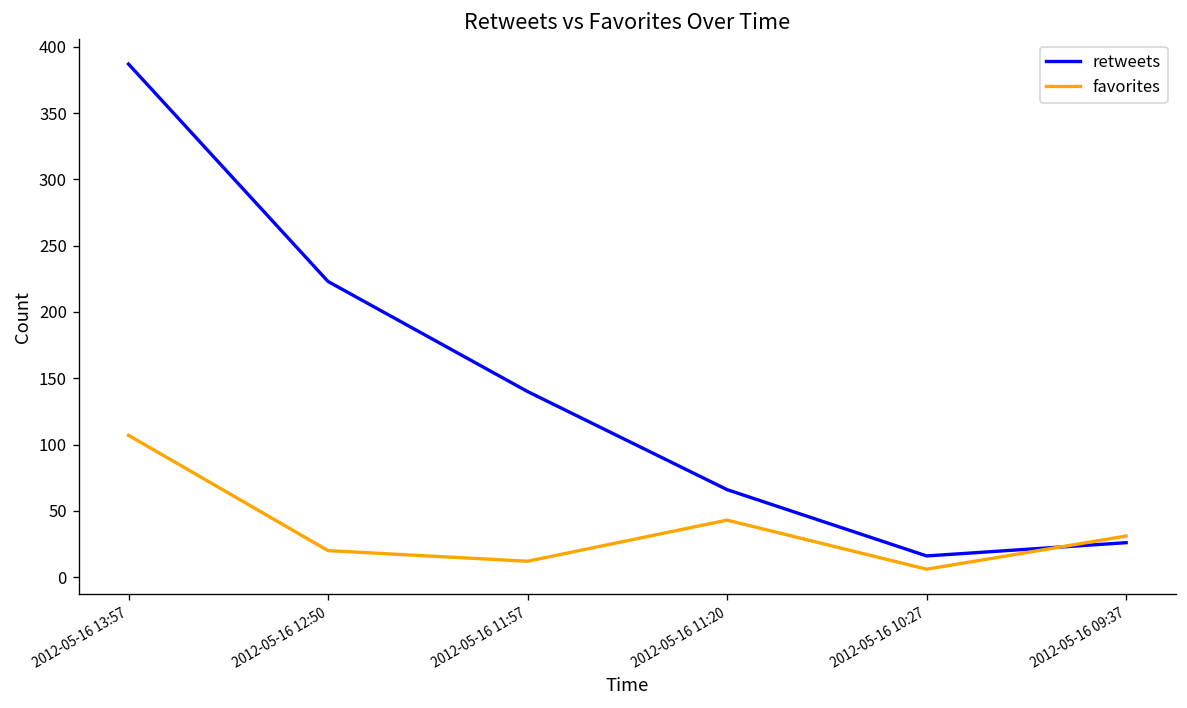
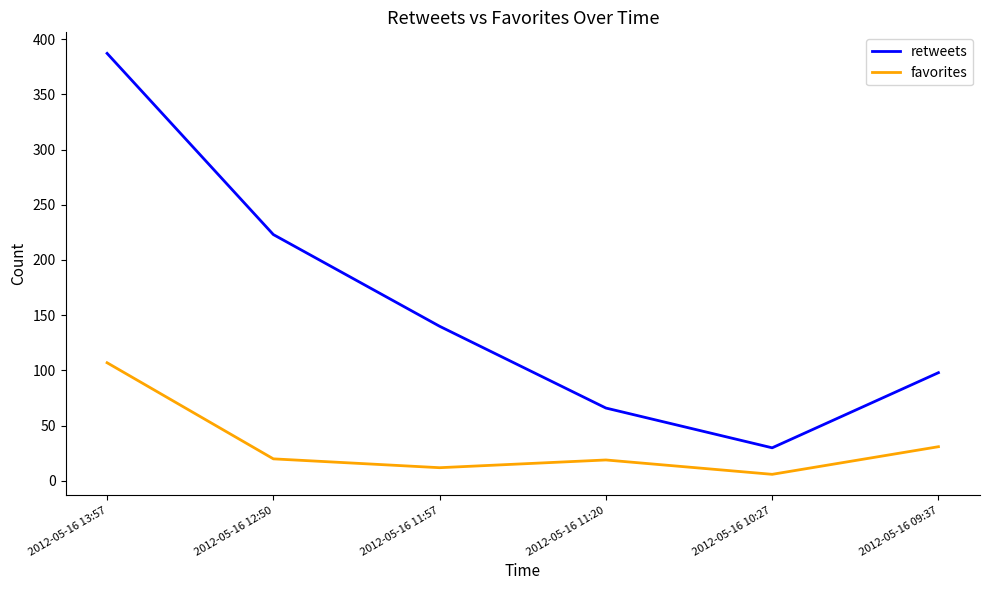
favorites, 2012-05-16 11:20: 43 -> 19
retweets, 2012-05-16 10:27: 16 -> 30
retweets, 2012-05-16 09:37: 26 -> 98
